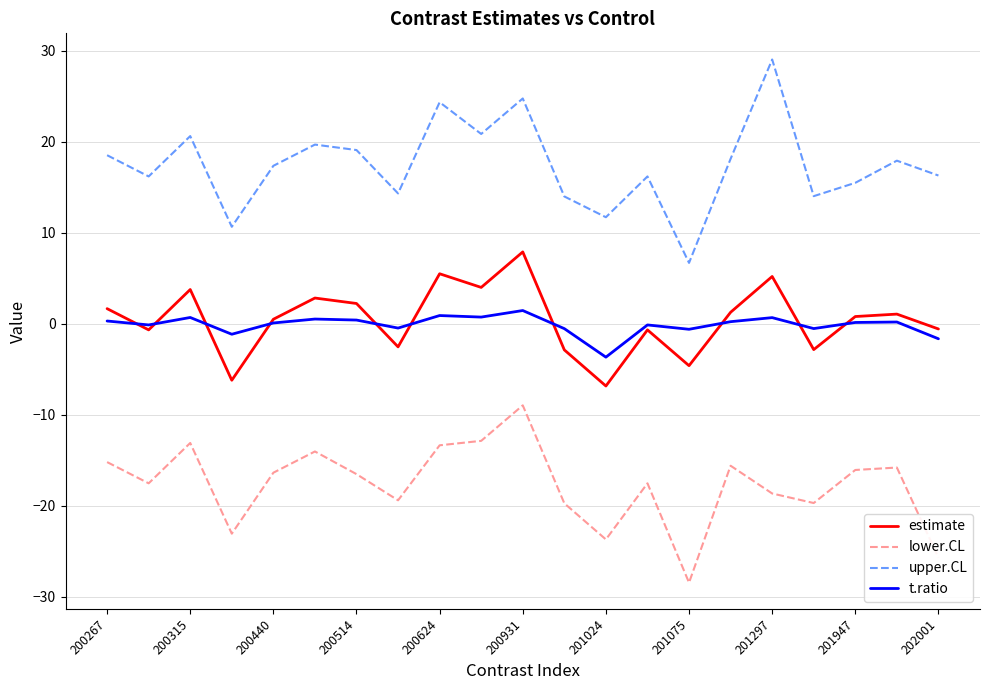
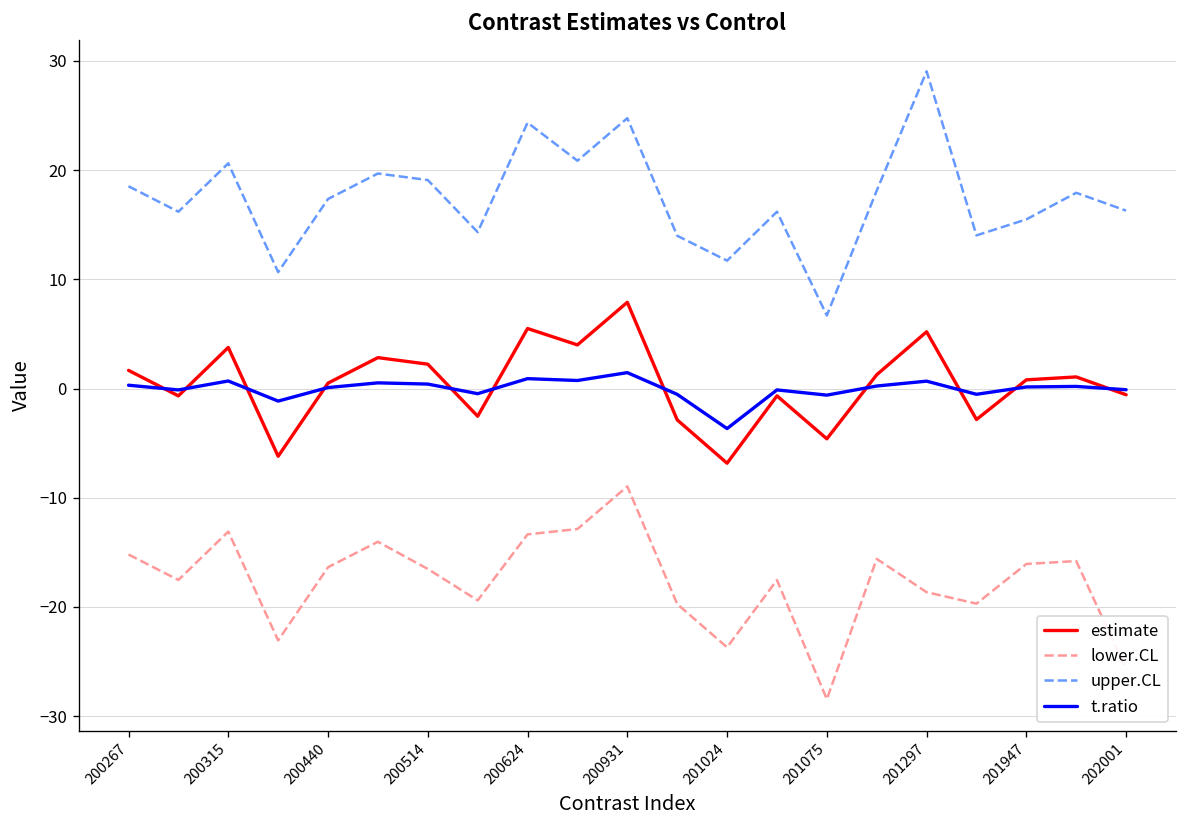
t.ratio, 202001: -2 -> 0
